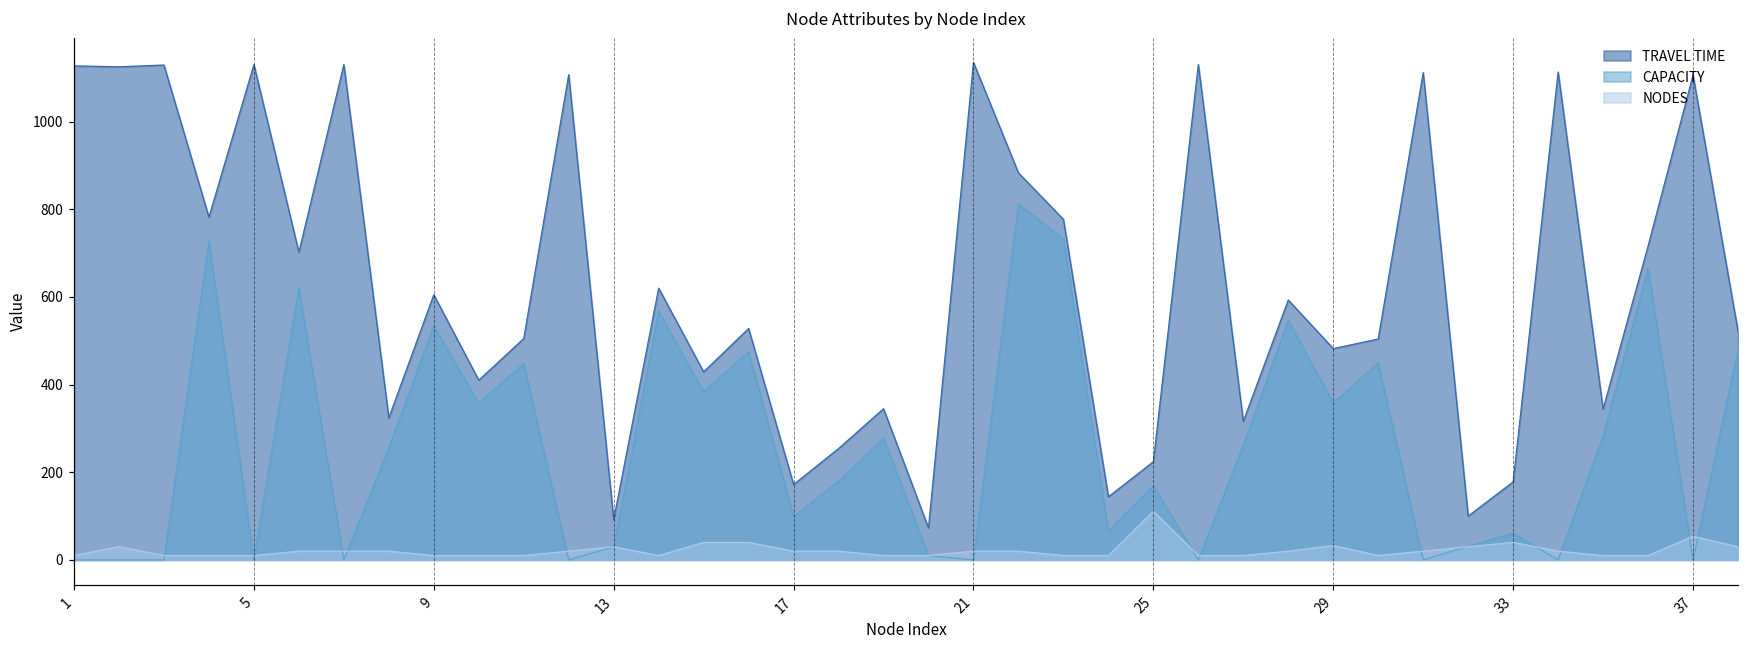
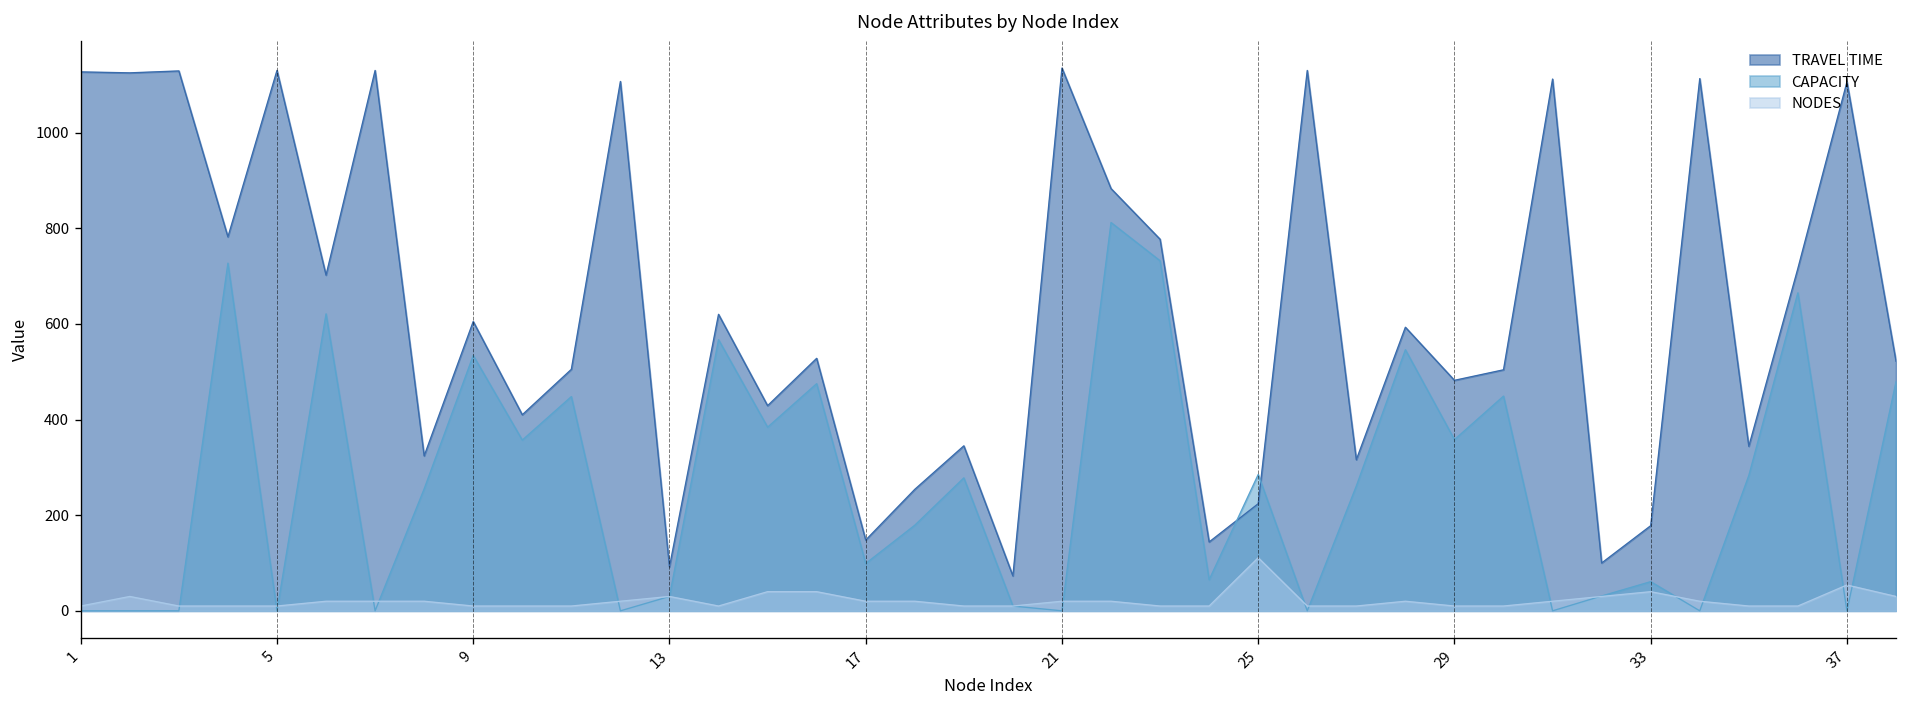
TRAVEL TIME, 17: 170 -> 150
CAPACITY, 25: 170 -> 290
NODES, 29: 30 -> 10
